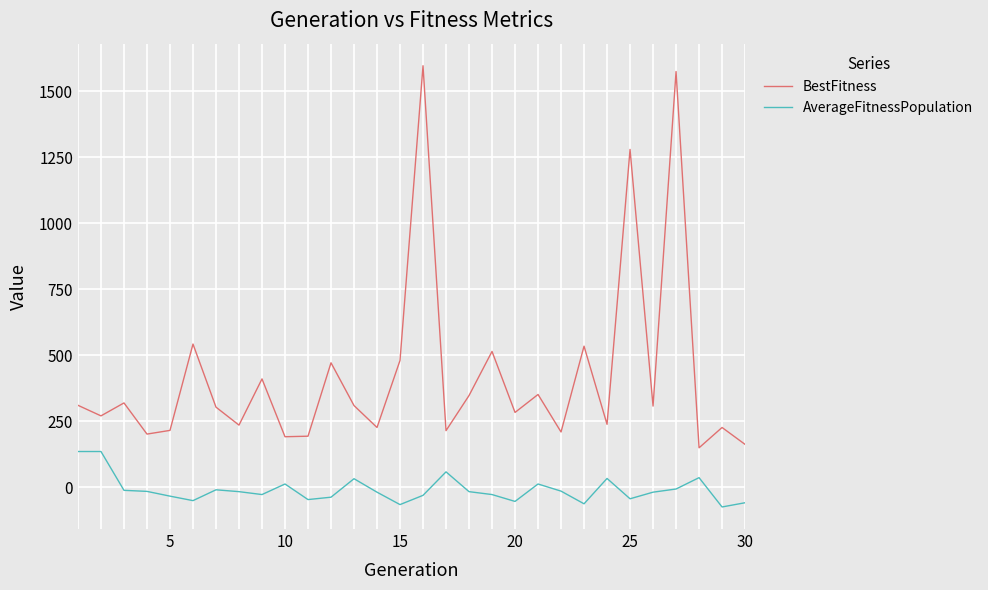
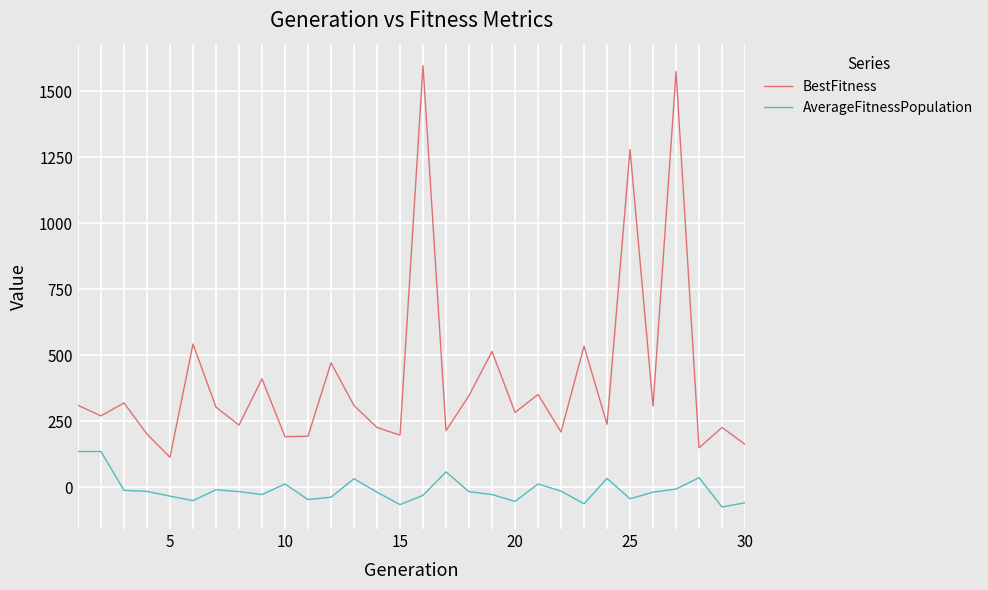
BestFitness, 5: 220 -> 110
BestFitness, 15: 480 -> 200
